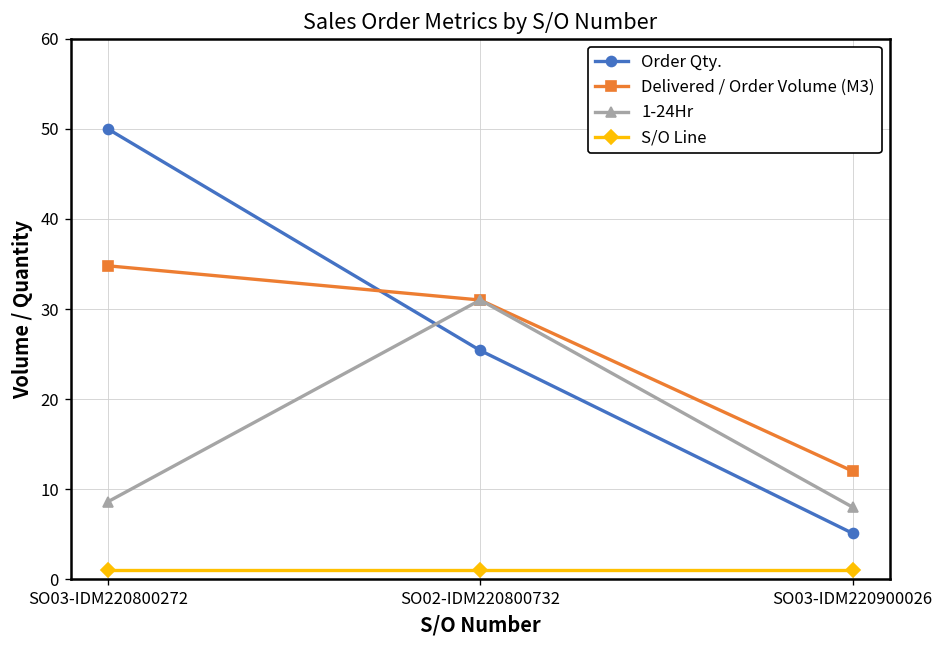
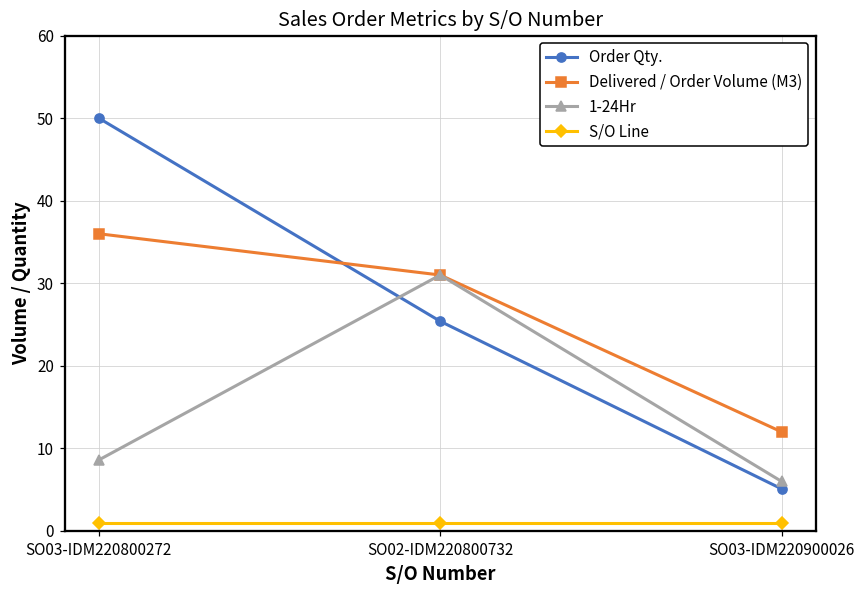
Delivered / Order Volume (M3), SO03-IDM220800272: 35 -> 36
1-24Hr, SO03-IDM220900026: 8 -> 6
